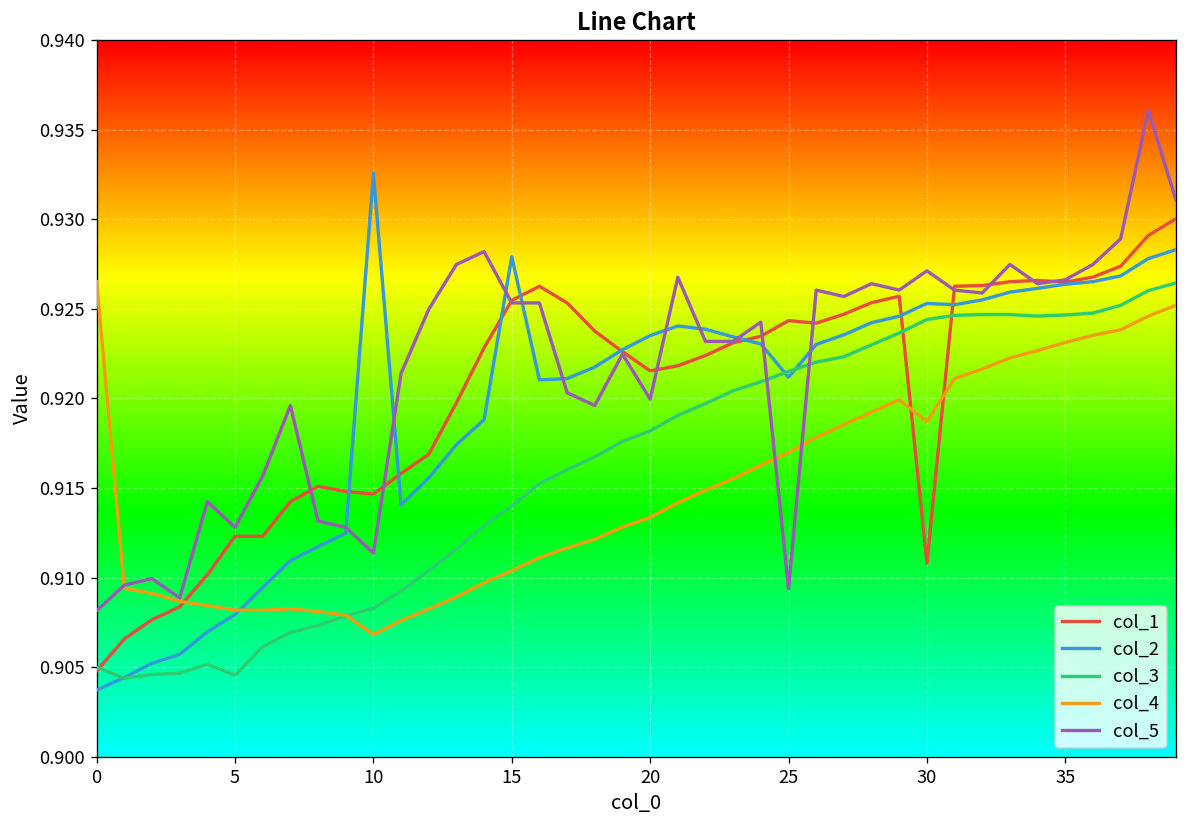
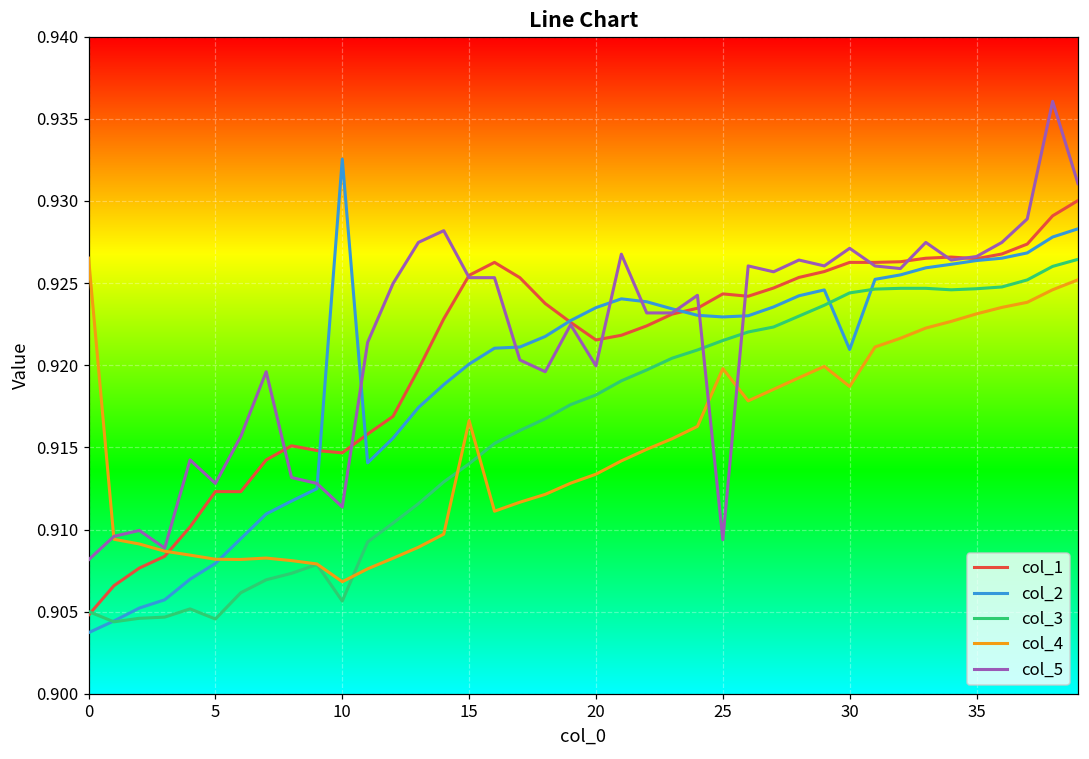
col_3, 10: 0.9083 -> 0.9056
col_2, 15: 0.9279 -> 0.9201
col_4, 15: 0.9104 -> 0.9166
col_2, 25: 0.9212 -> 0.9229
col_4, 25: 0.9170 -> 0.9198
col_1, 30: 0.9108 -> 0.9263
col_2, 30: 0.9253 -> 0.9210
